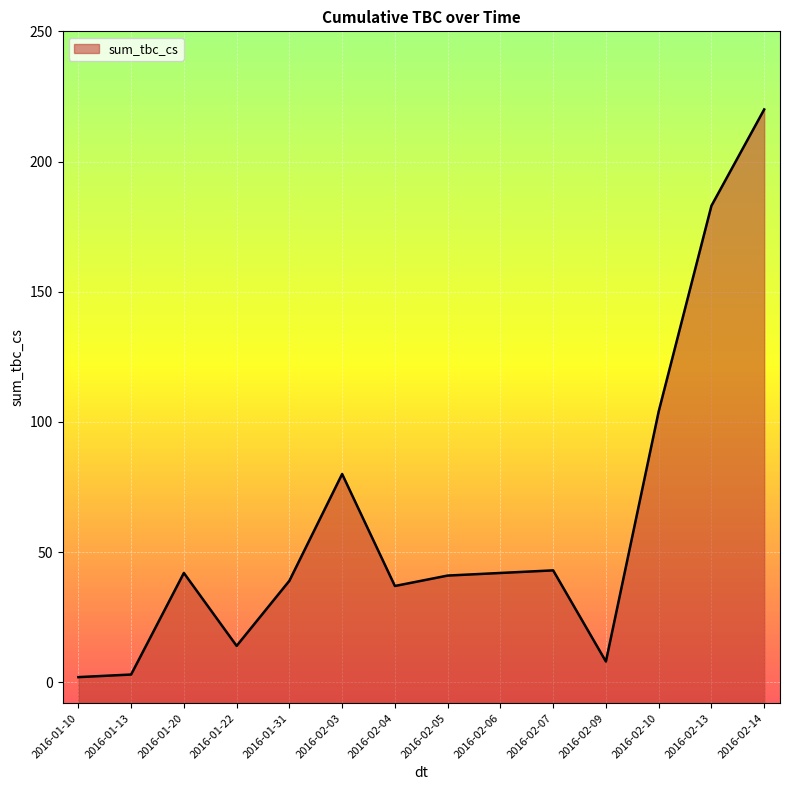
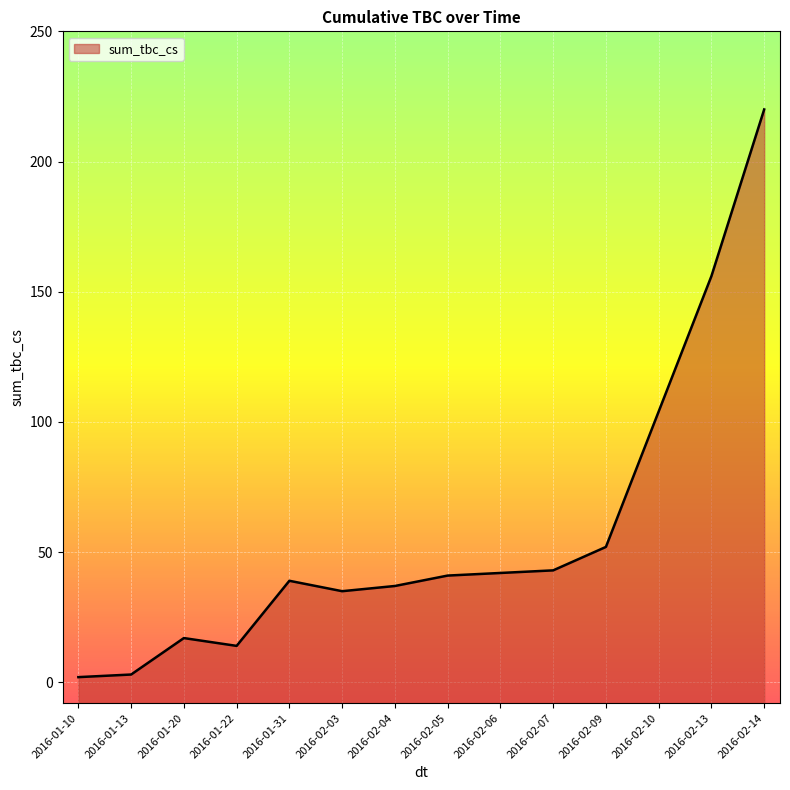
2016-01-20: 42 -> 17
2016-02-03: 80 -> 35
2016-02-09: 8 -> 52
2016-02-13: 183 -> 156
